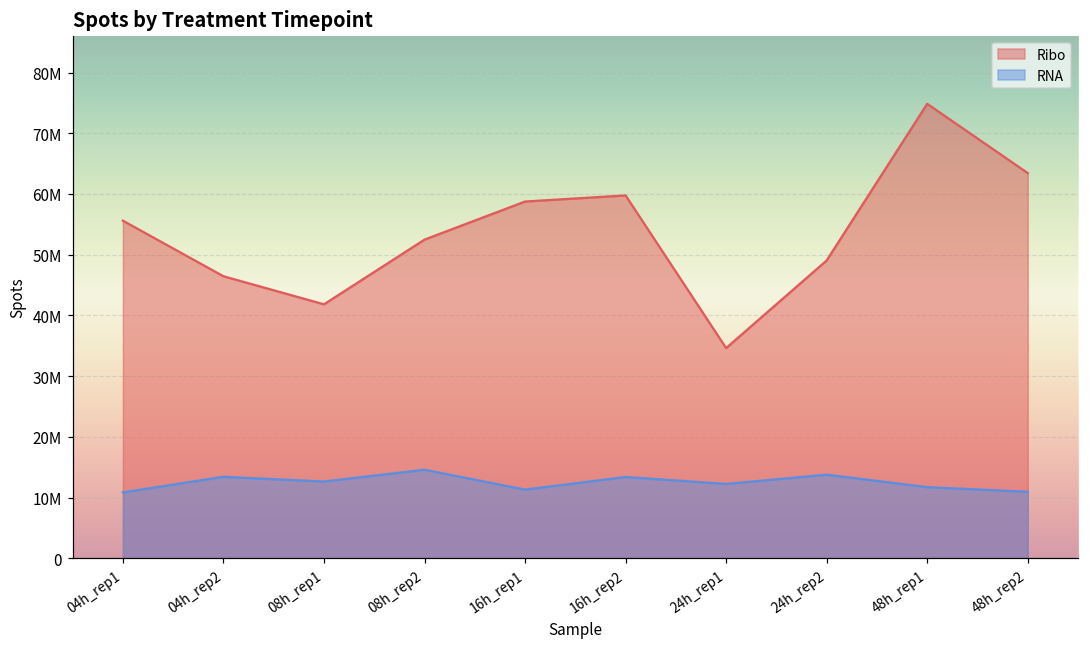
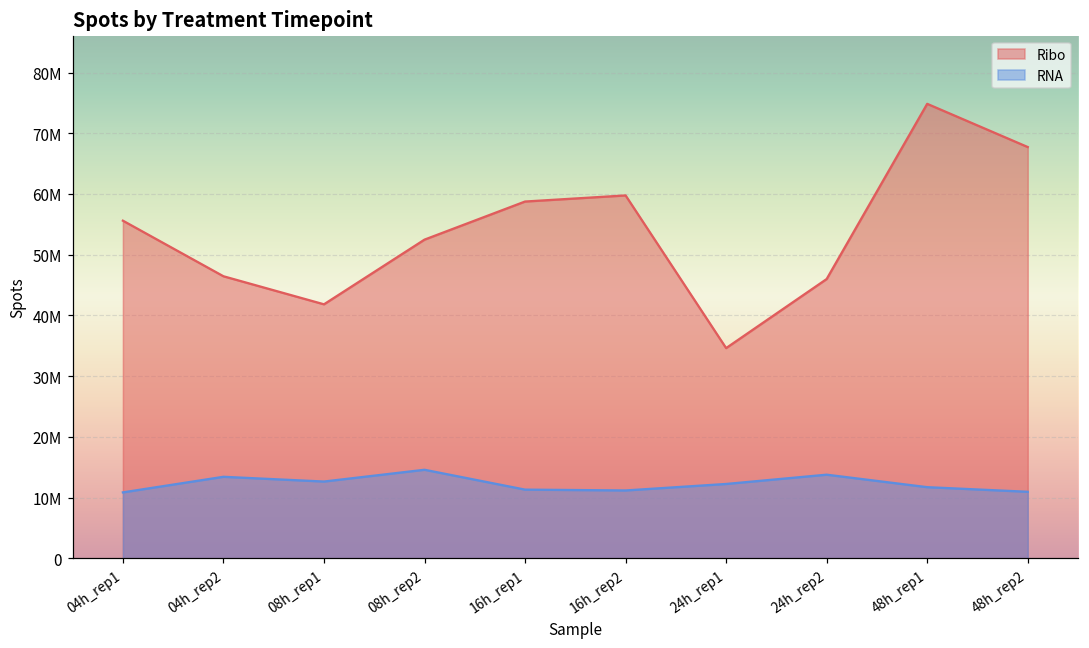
RNA, 16h_rep2: 13000000 -> 11000000
Ribo, 24h_rep2: 49000000 -> 46000000
Ribo, 48h_rep2: 63000000 -> 68000000
